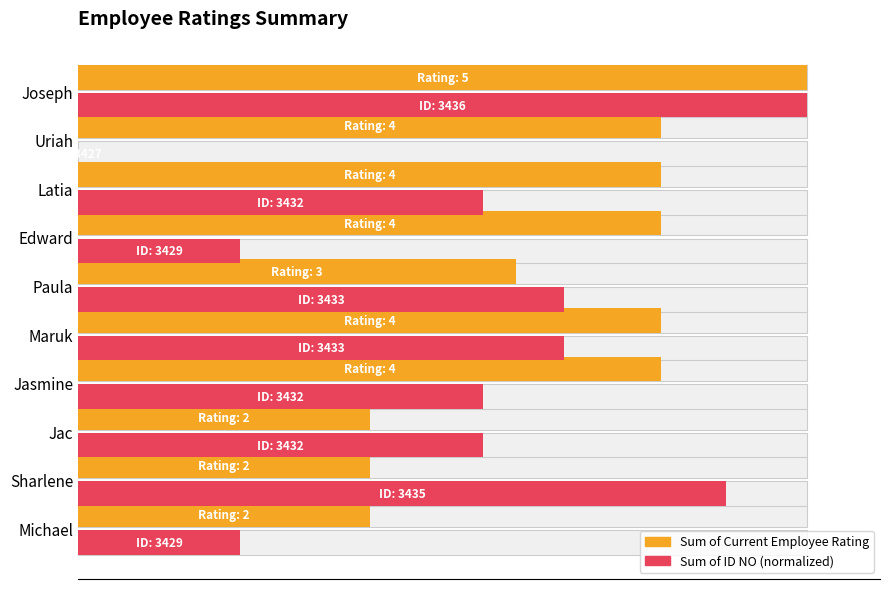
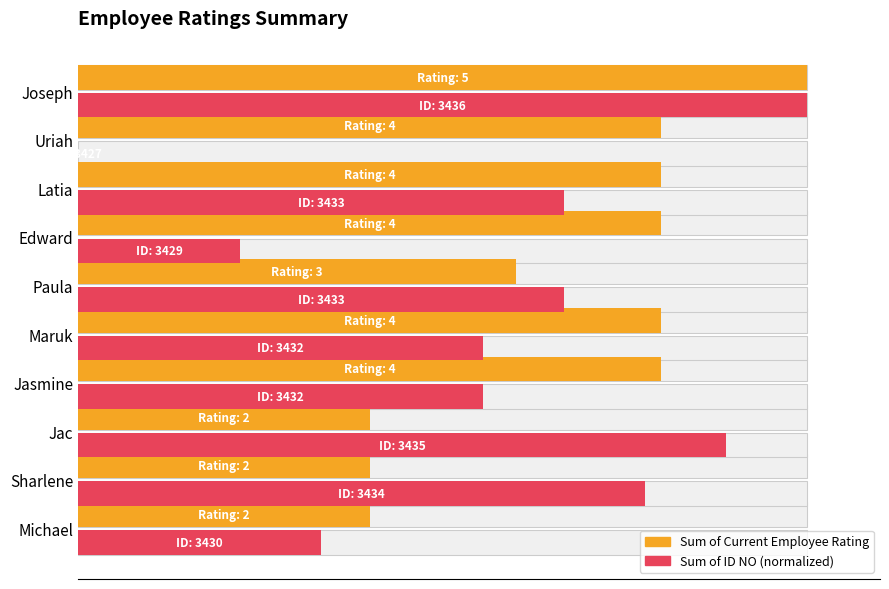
Sum of ID NO (normalized), Latia: 3432 -> 3433
Sum of ID NO (normalized), Maruk: 3433 -> 3432
Sum of ID NO (normalized), Jac: 3432 -> 3435
Sum of ID NO (normalized), Sharlene: 3435 -> 3434
Sum of ID NO (normalized), Michael: 3429 -> 3430
